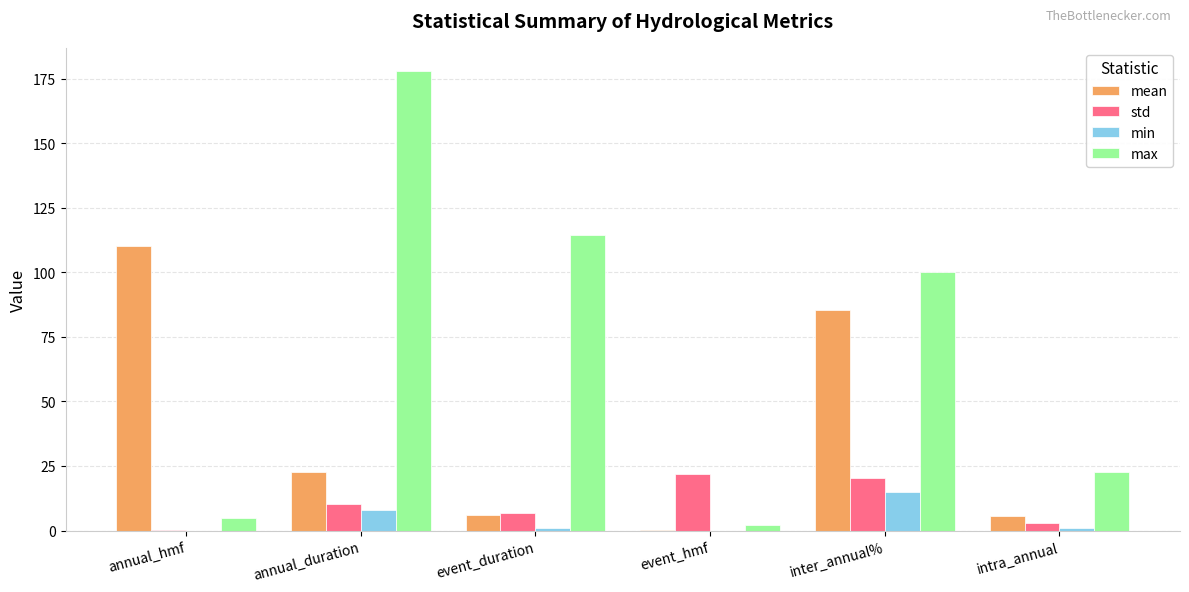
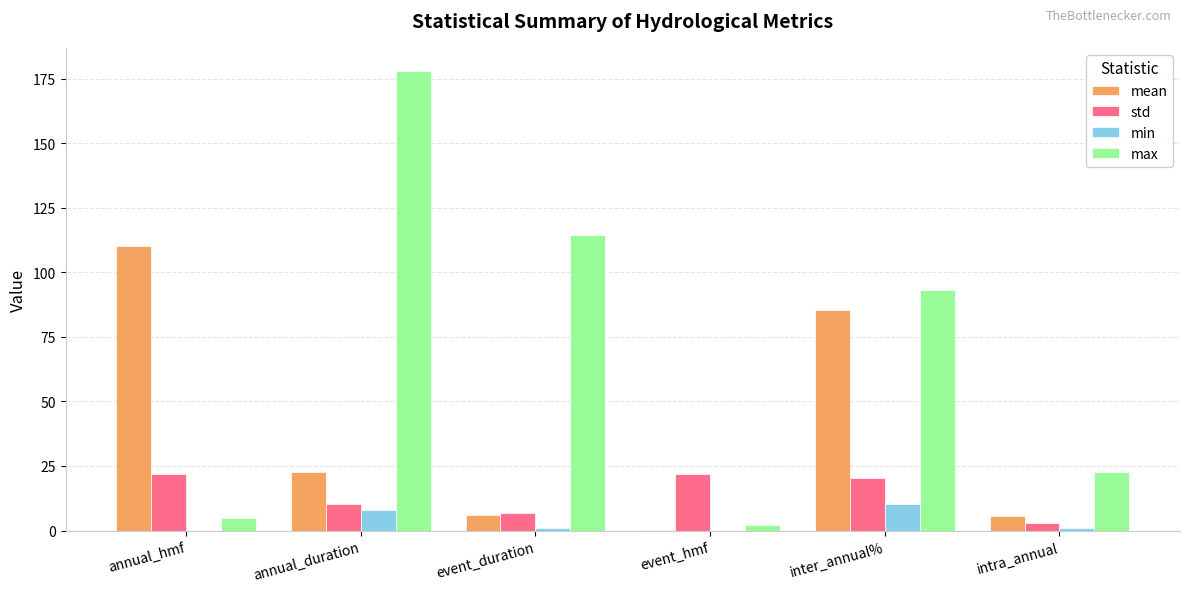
std, annual_hmf: 0 -> 22
min, inter_annual%: 15 -> 10
max, inter_annual%: 100 -> 93
